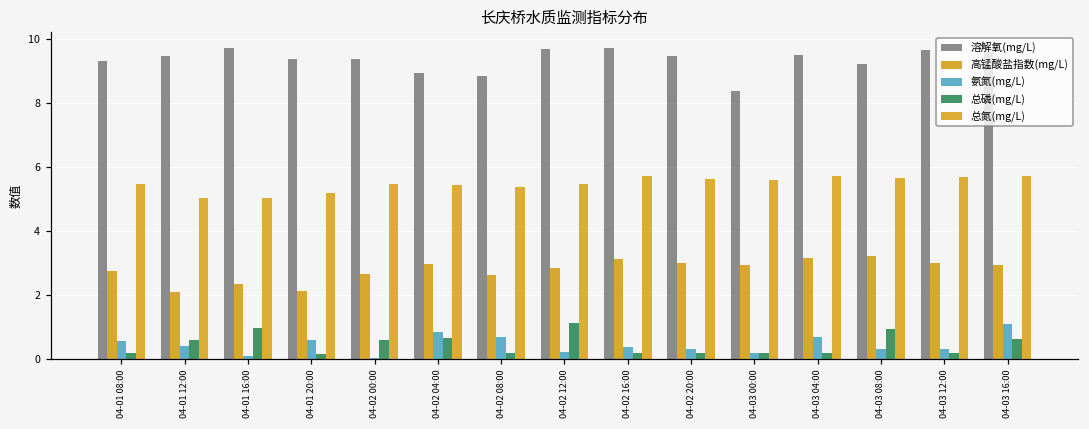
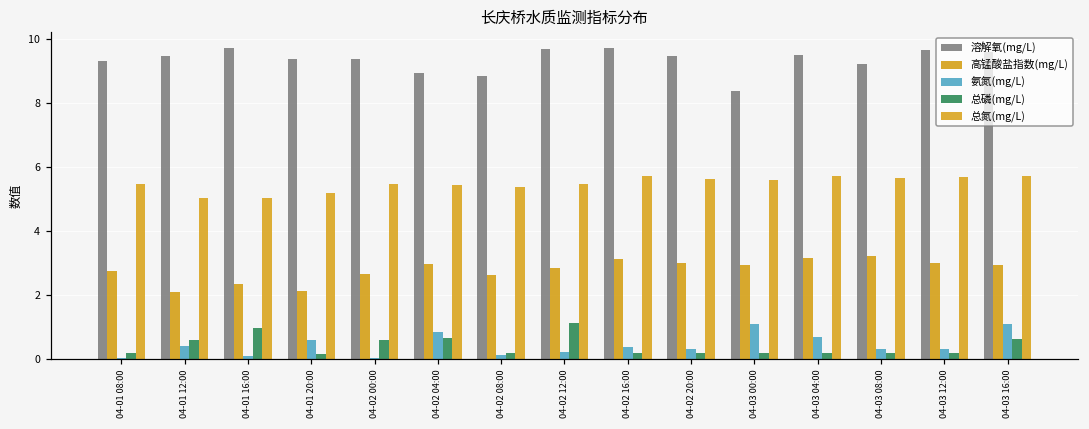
氨氮(mg/L), 04-01 08:00: 0.5 -> 0.0
氨氮(mg/L), 04-02 08:00: 0.7 -> 0.1
氨氮(mg/L), 04-03 00:00: 0.2 -> 1.1
总磷(mg/L), 04-03 08:00: 0.9 -> 0.2
